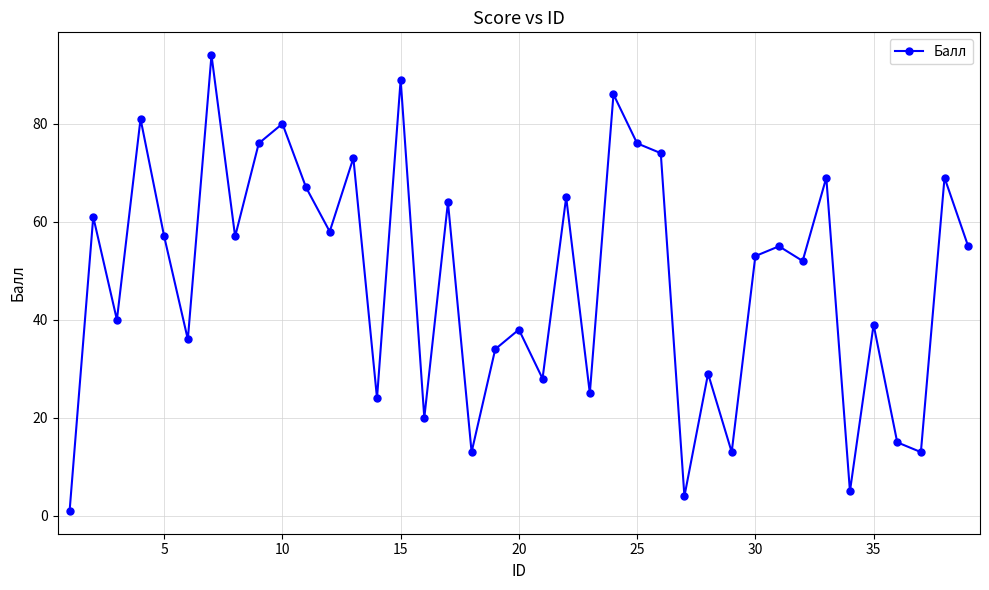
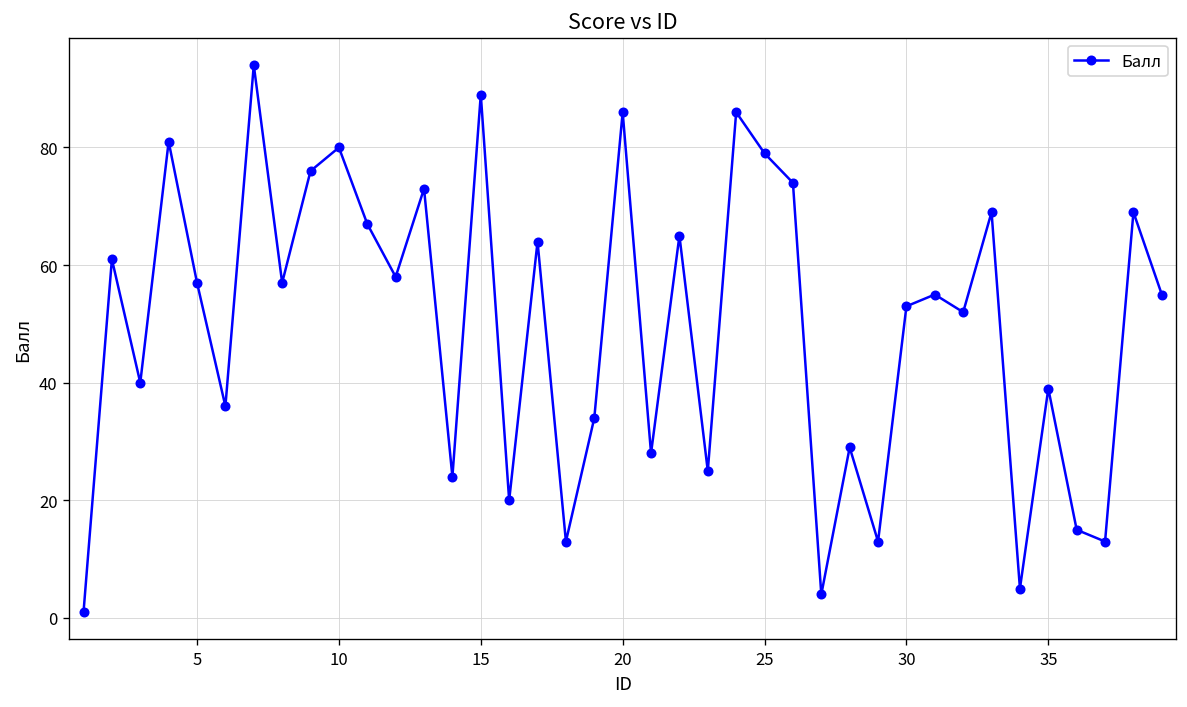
20: 38 -> 86
25: 76 -> 79
